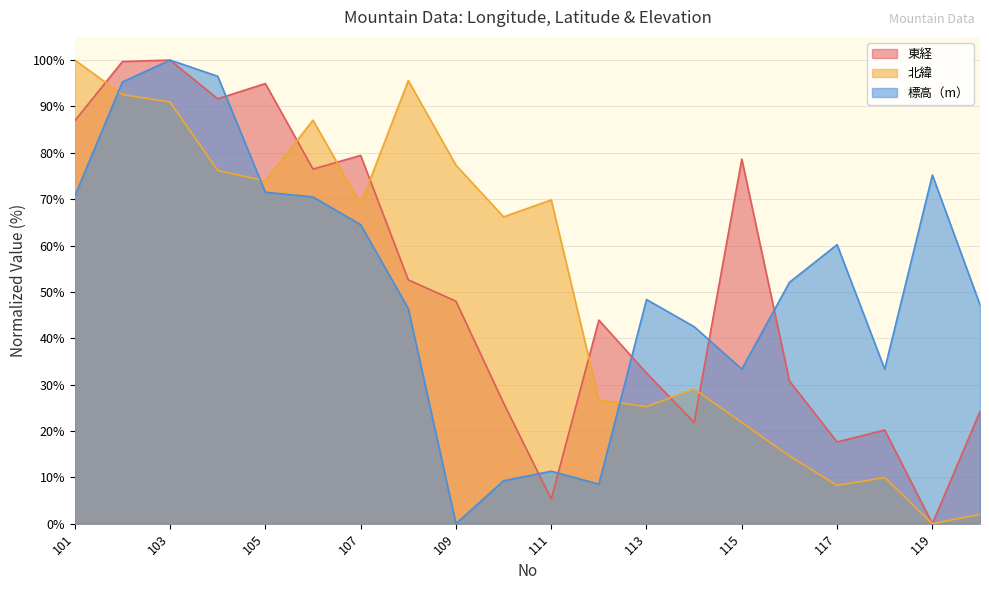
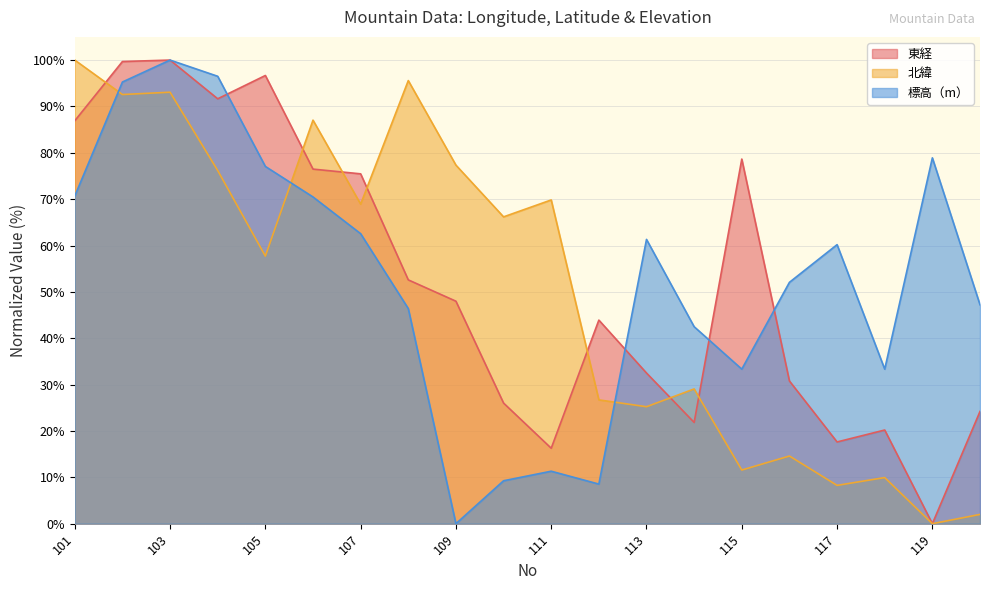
北緯, 103: 91% -> 93%
東経, 105: 95% -> 97%
北緯, 105: 74% -> 58%
標高（m）, 105: 72% -> 77%
東経, 107: 79% -> 75%
標高（m）, 107: 65% -> 63%
東経, 111: 5% -> 16%
標高（m）, 113: 48% -> 61%
北緯, 115: 22% -> 12%
標高（m）, 119: 75% -> 79%
